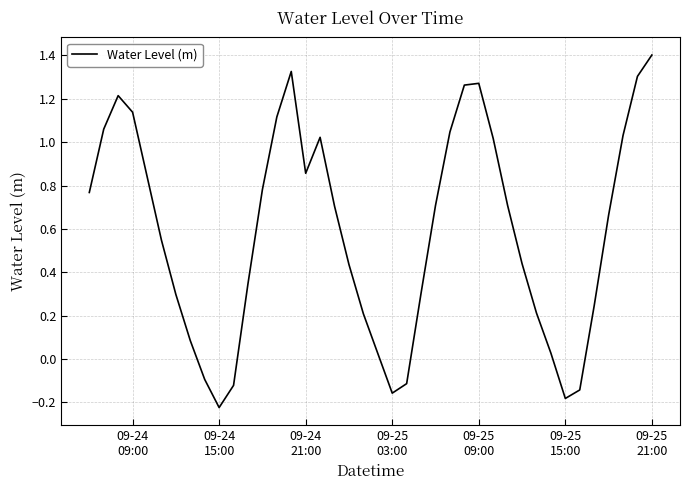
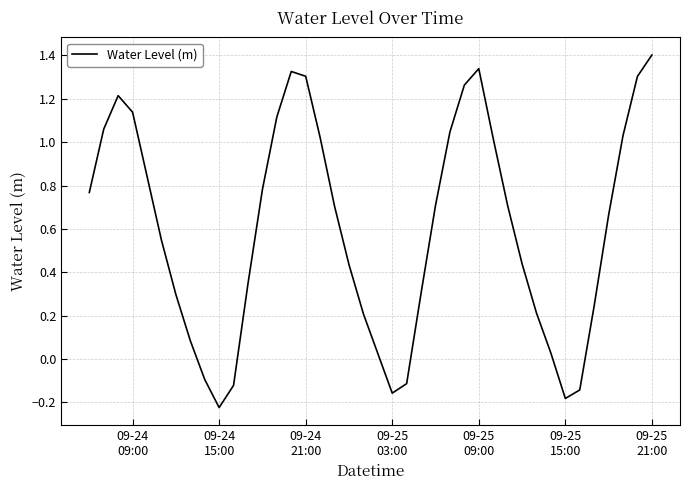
09-24 21:00: 0.86 -> 1.30
09-25 09:00: 1.27 -> 1.34
